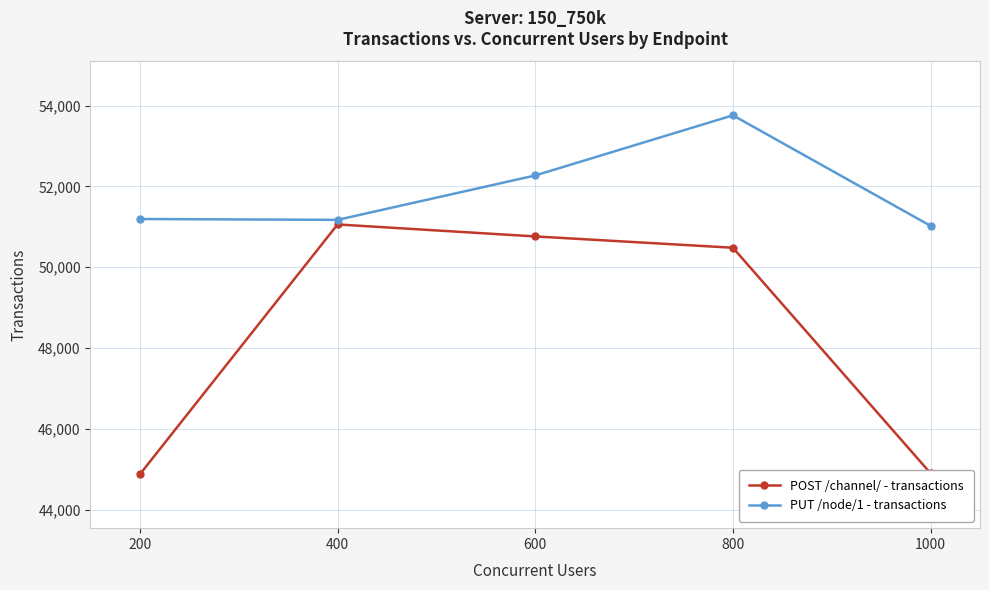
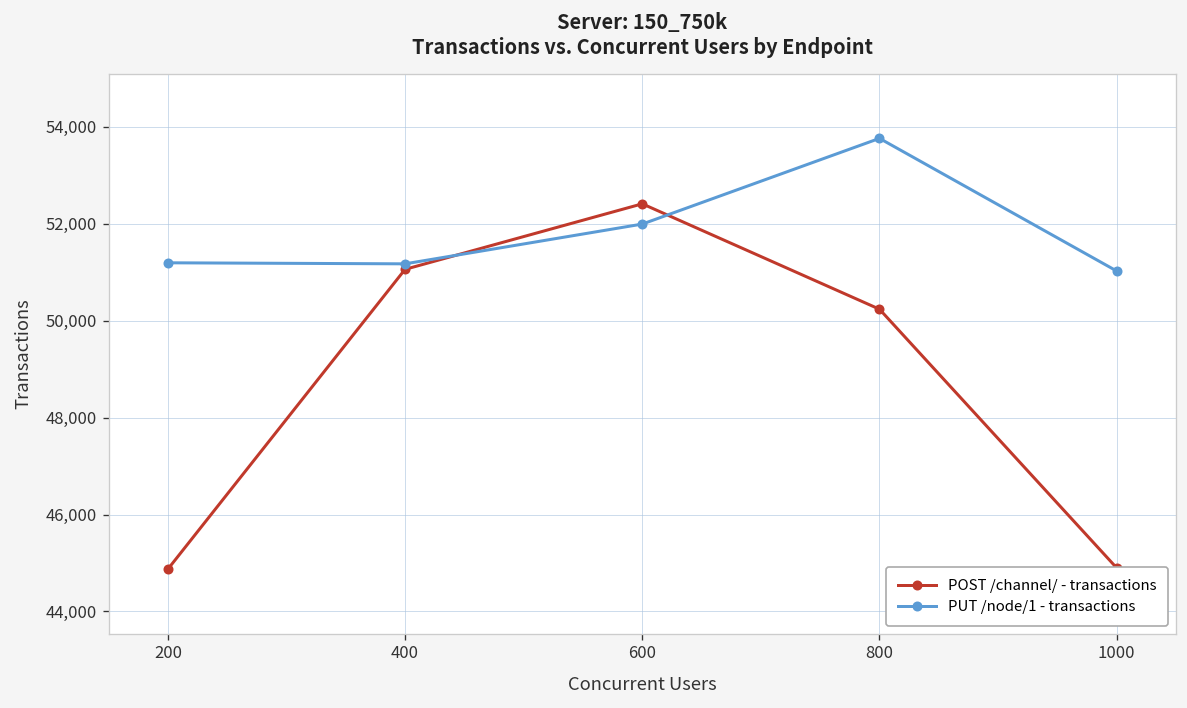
POST /channel/ - transactions, 600: 50,800 -> 52,400
PUT /node/1 - transactions, 600: 52,300 -> 52,000
POST /channel/ - transactions, 800: 50,500 -> 50,200
